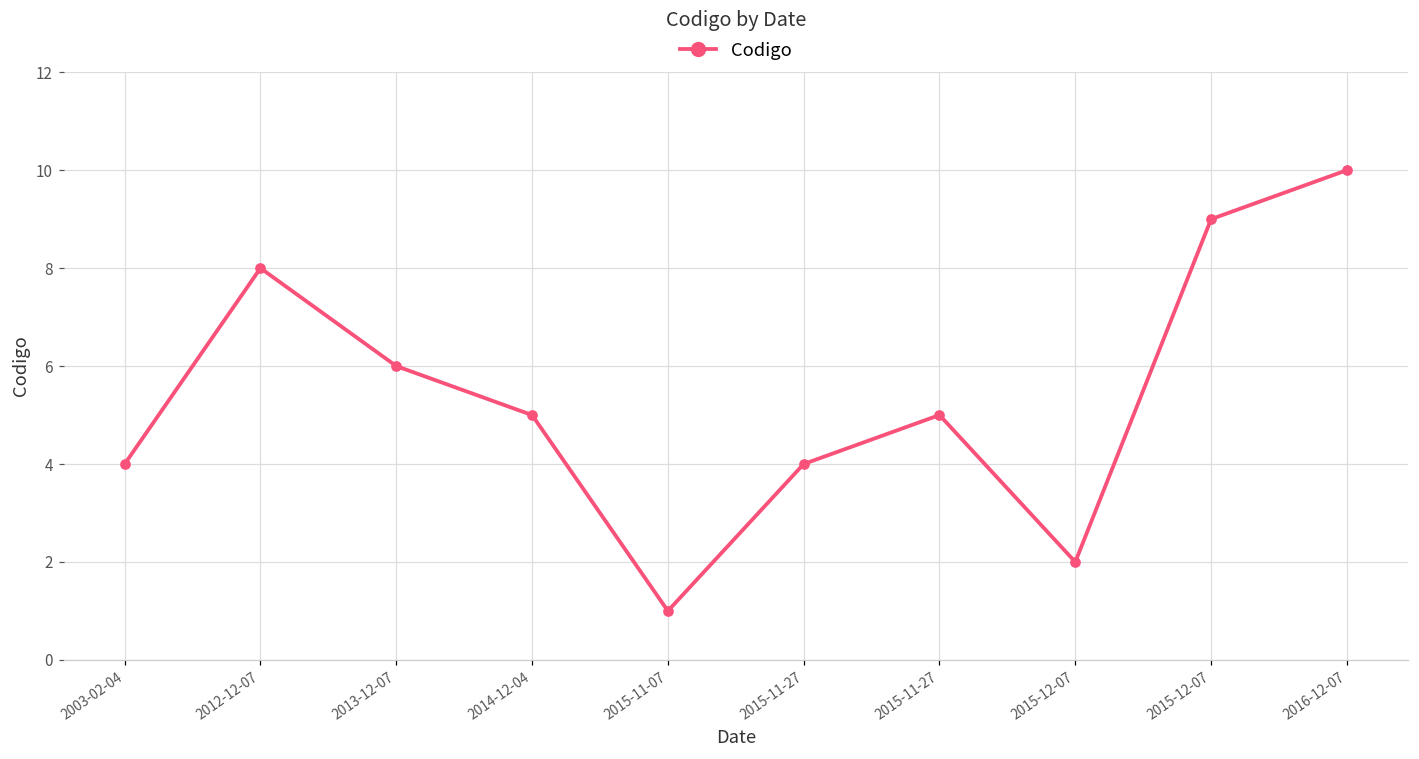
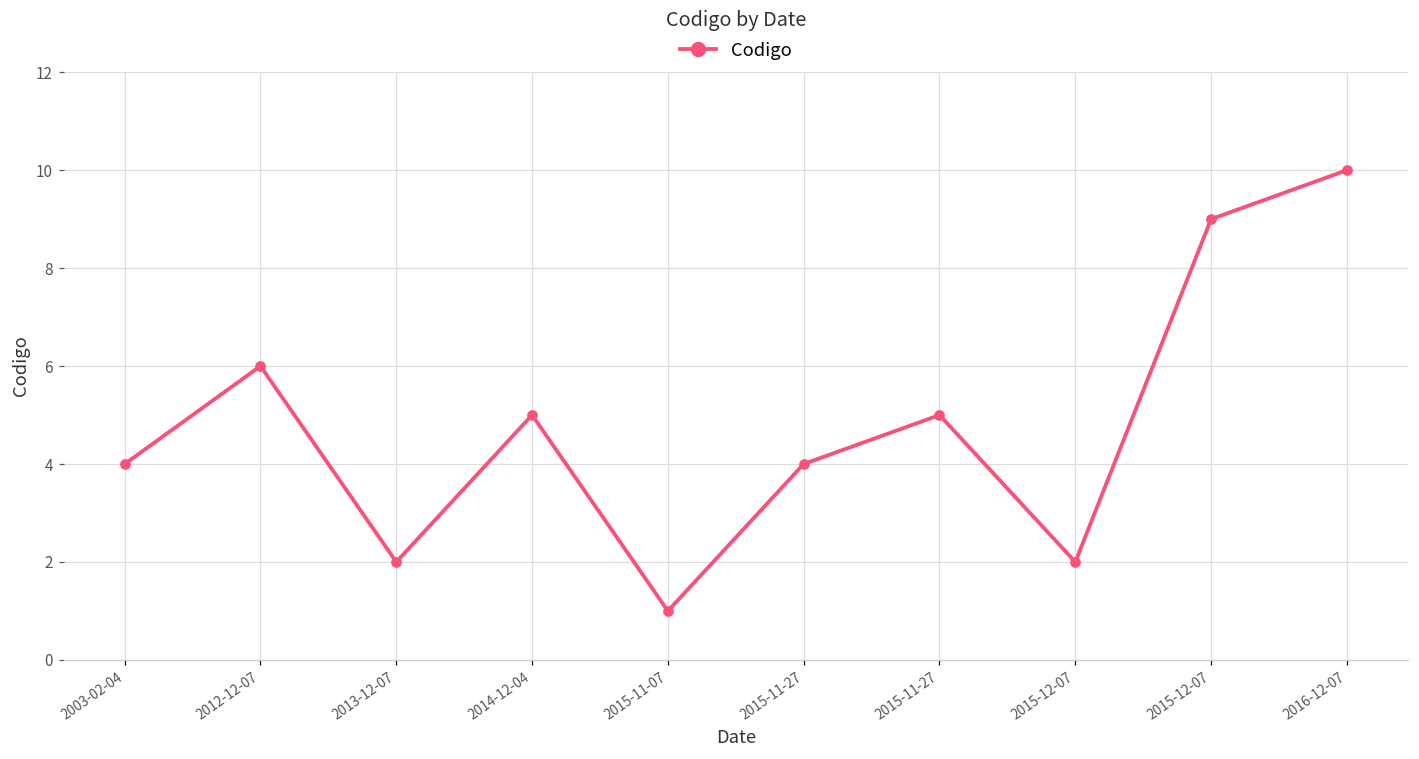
2012-12-07: 8 -> 6
2013-12-07: 6 -> 2
